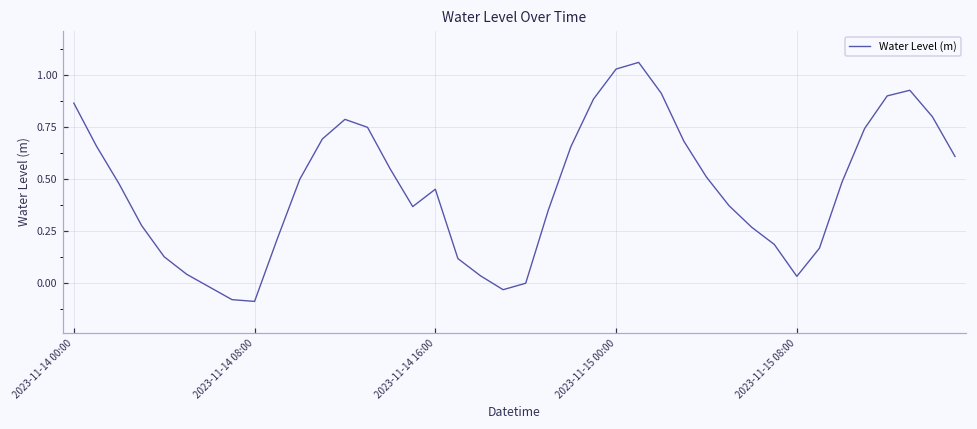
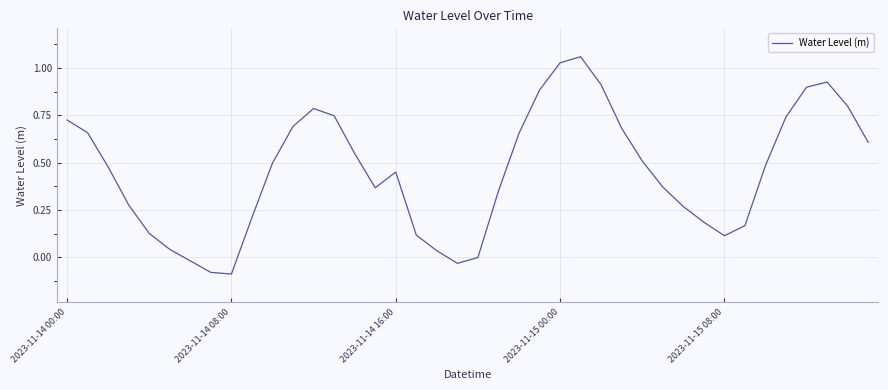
2023-11-14 00:00: 0.86 -> 0.73
2023-11-15 08:00: 0.03 -> 0.11
